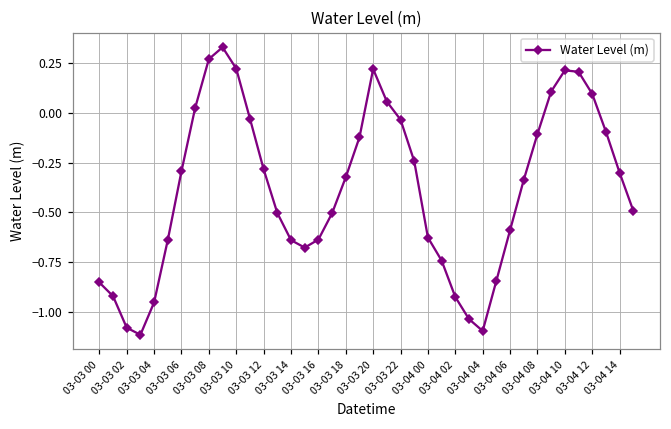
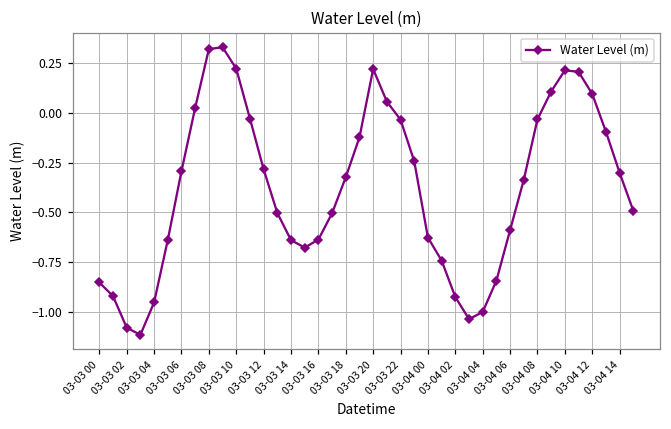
03-03 08: 0.27 -> 0.32
03-04 04: -1.10 -> -1.00
03-04 08: -0.11 -> -0.03
